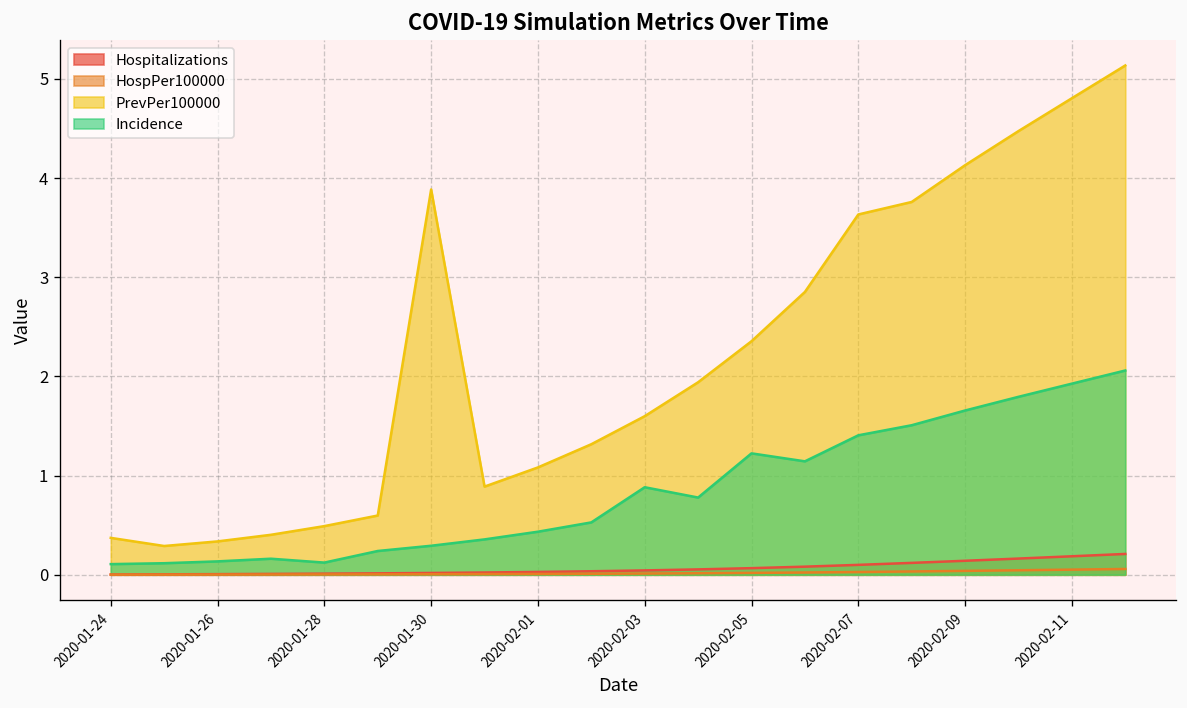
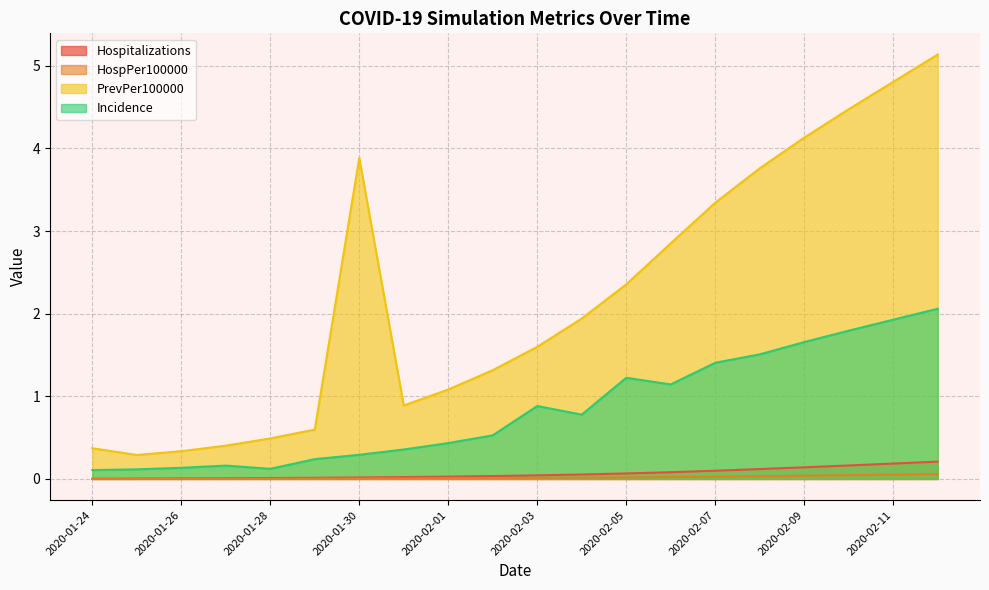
PrevPer100000, 2020-02-07: 3.6 -> 3.3
